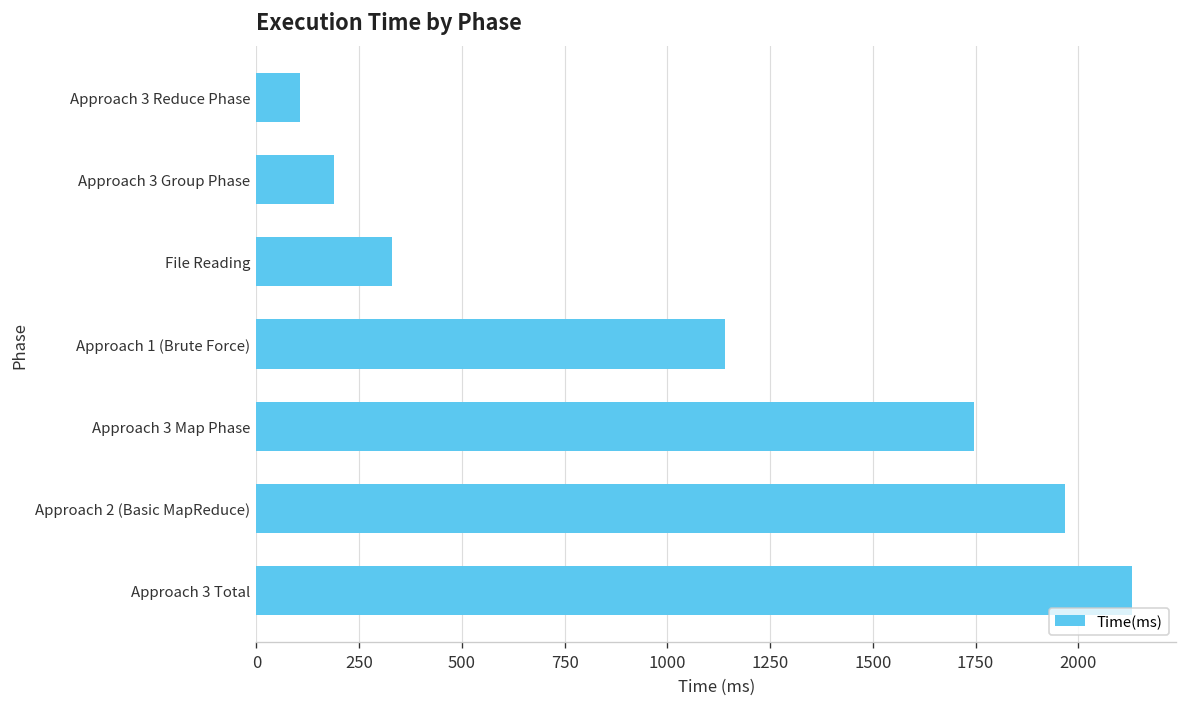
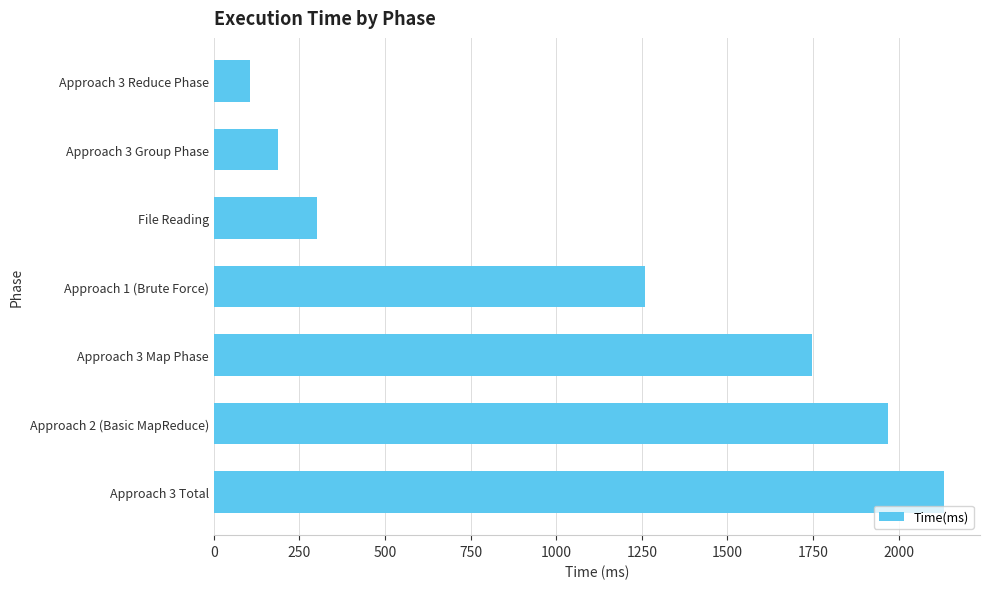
File Reading: 330 -> 300
Approach 1 (Brute Force): 1140 -> 1260
